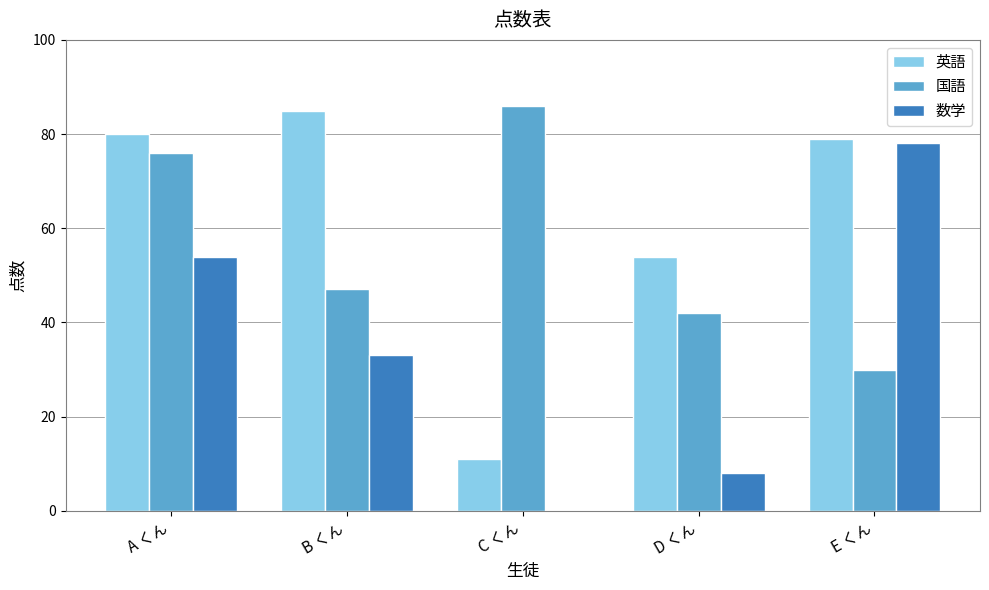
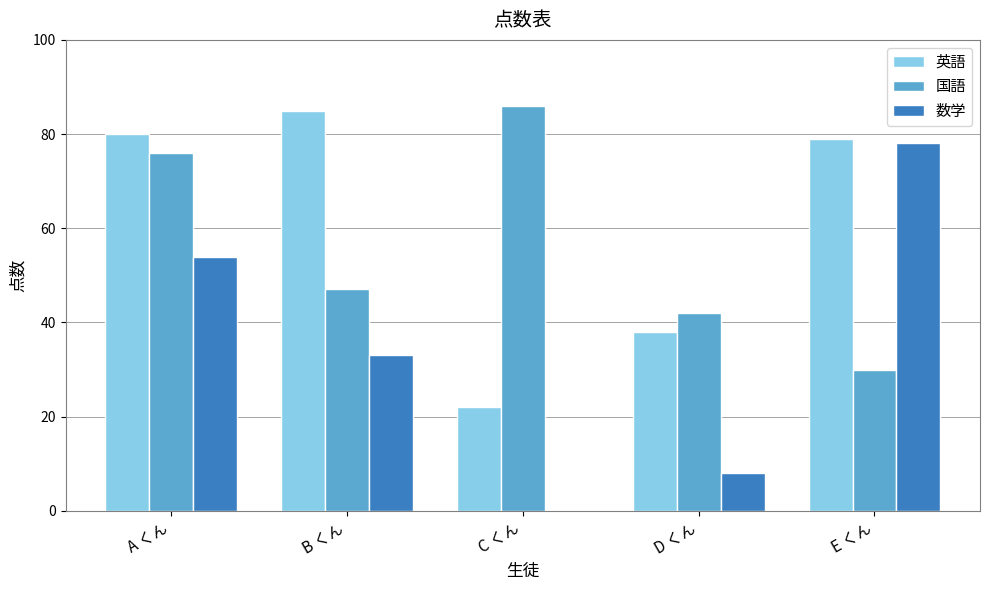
英語, C くん: 11 -> 22
英語, D くん: 54 -> 38
